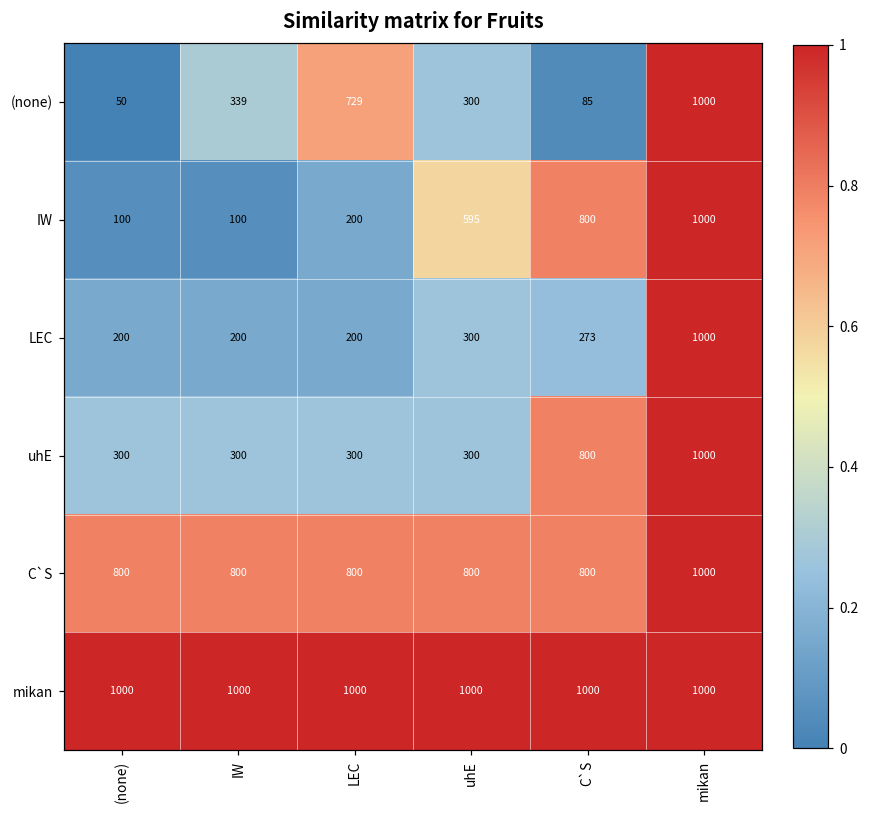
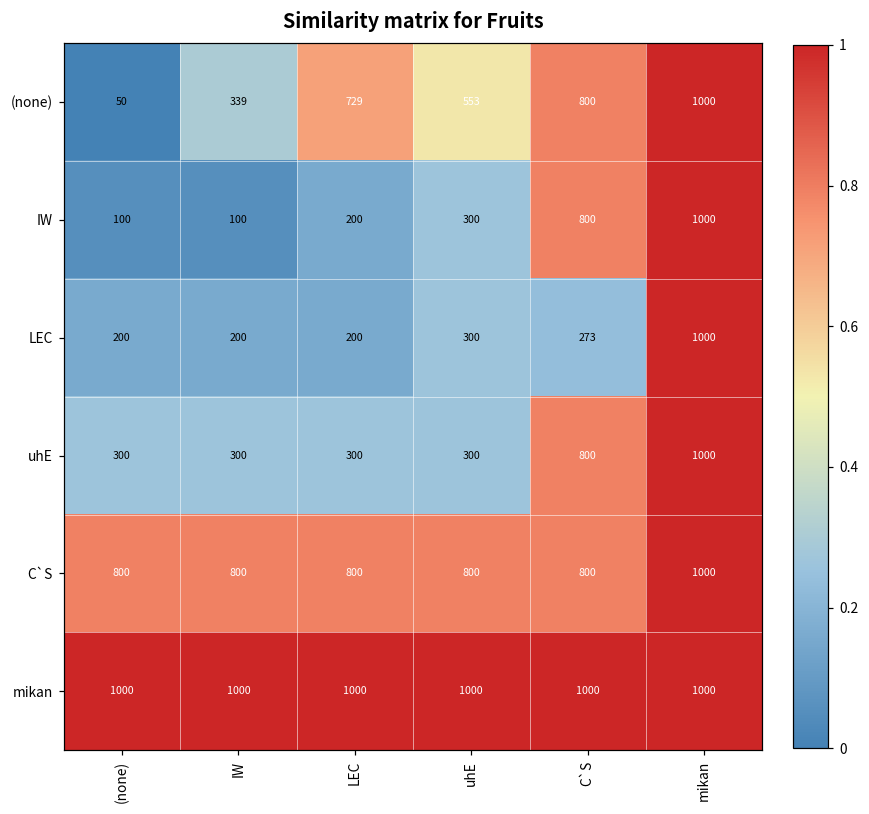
(none), uhE: 300 -> 553
(none), C`S: 85 -> 800
IW, uhE: 595 -> 300
